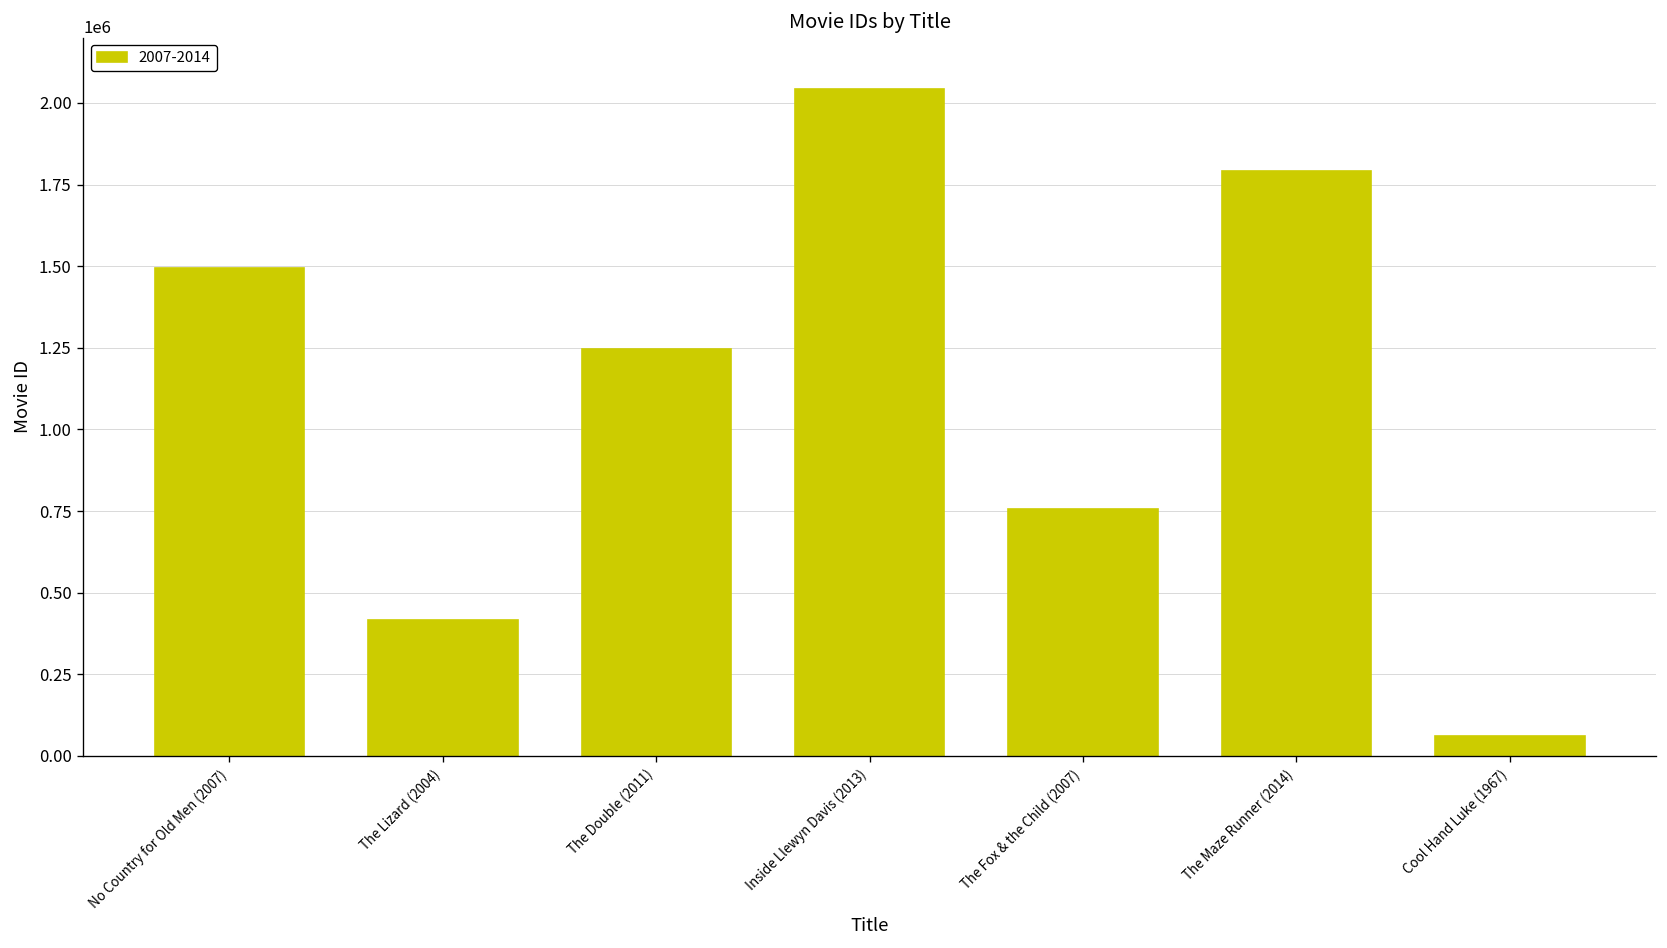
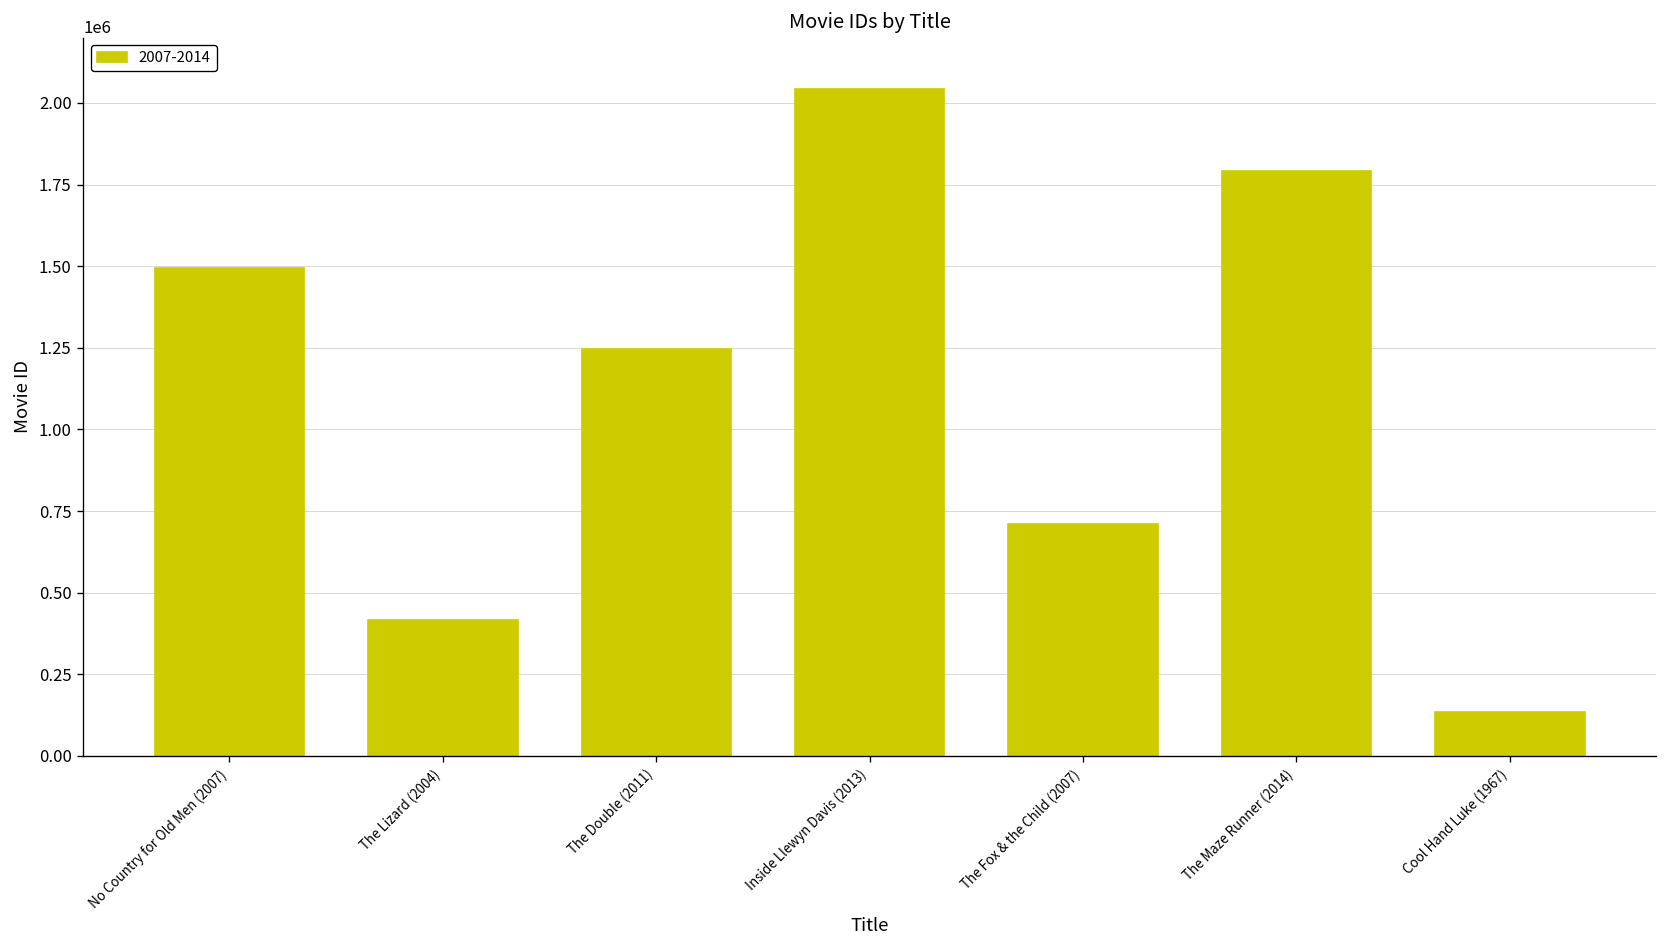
The Fox & the Child (2007): 760000 -> 710000
Cool Hand Luke (1967): 60000 -> 140000
